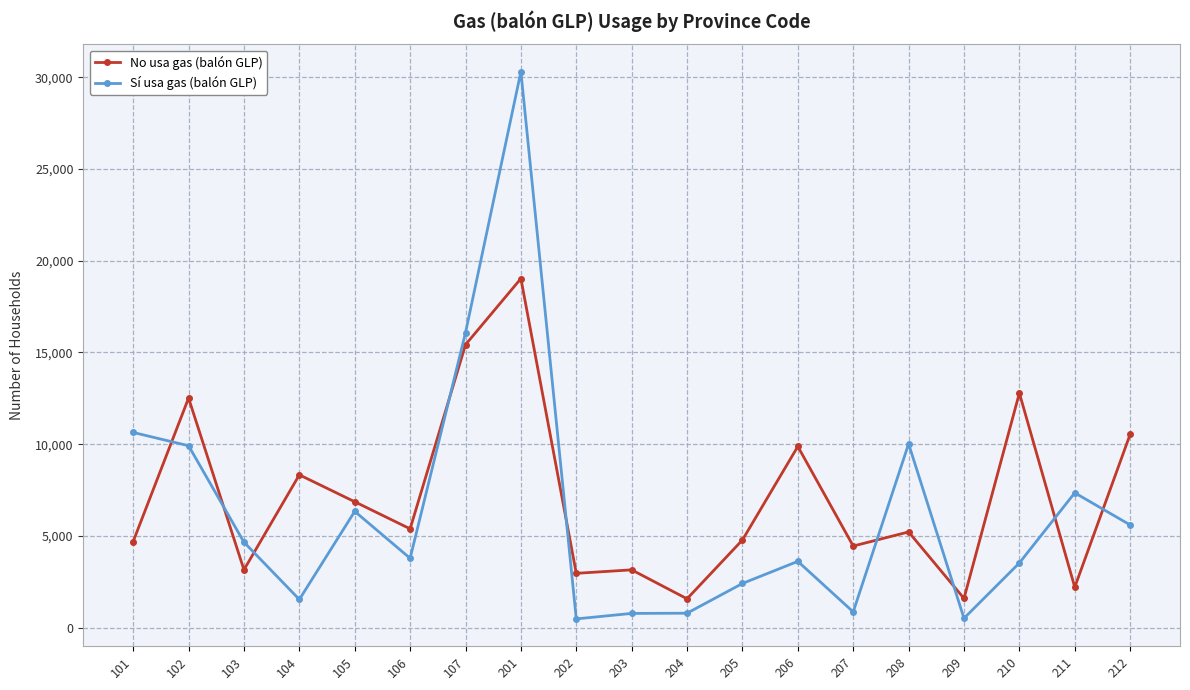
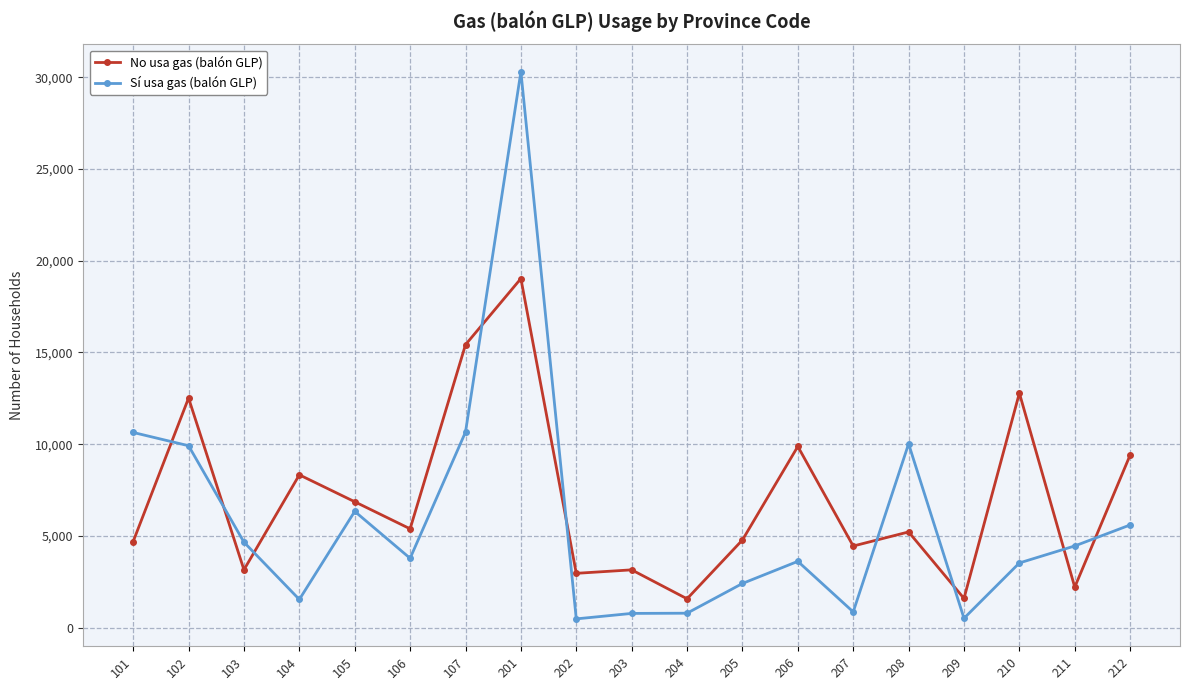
Sí usa gas (balón GLP), 107: 16,100 -> 10,700
Sí usa gas (balón GLP), 211: 7,400 -> 4,500
No usa gas (balón GLP), 212: 10,500 -> 9,400
